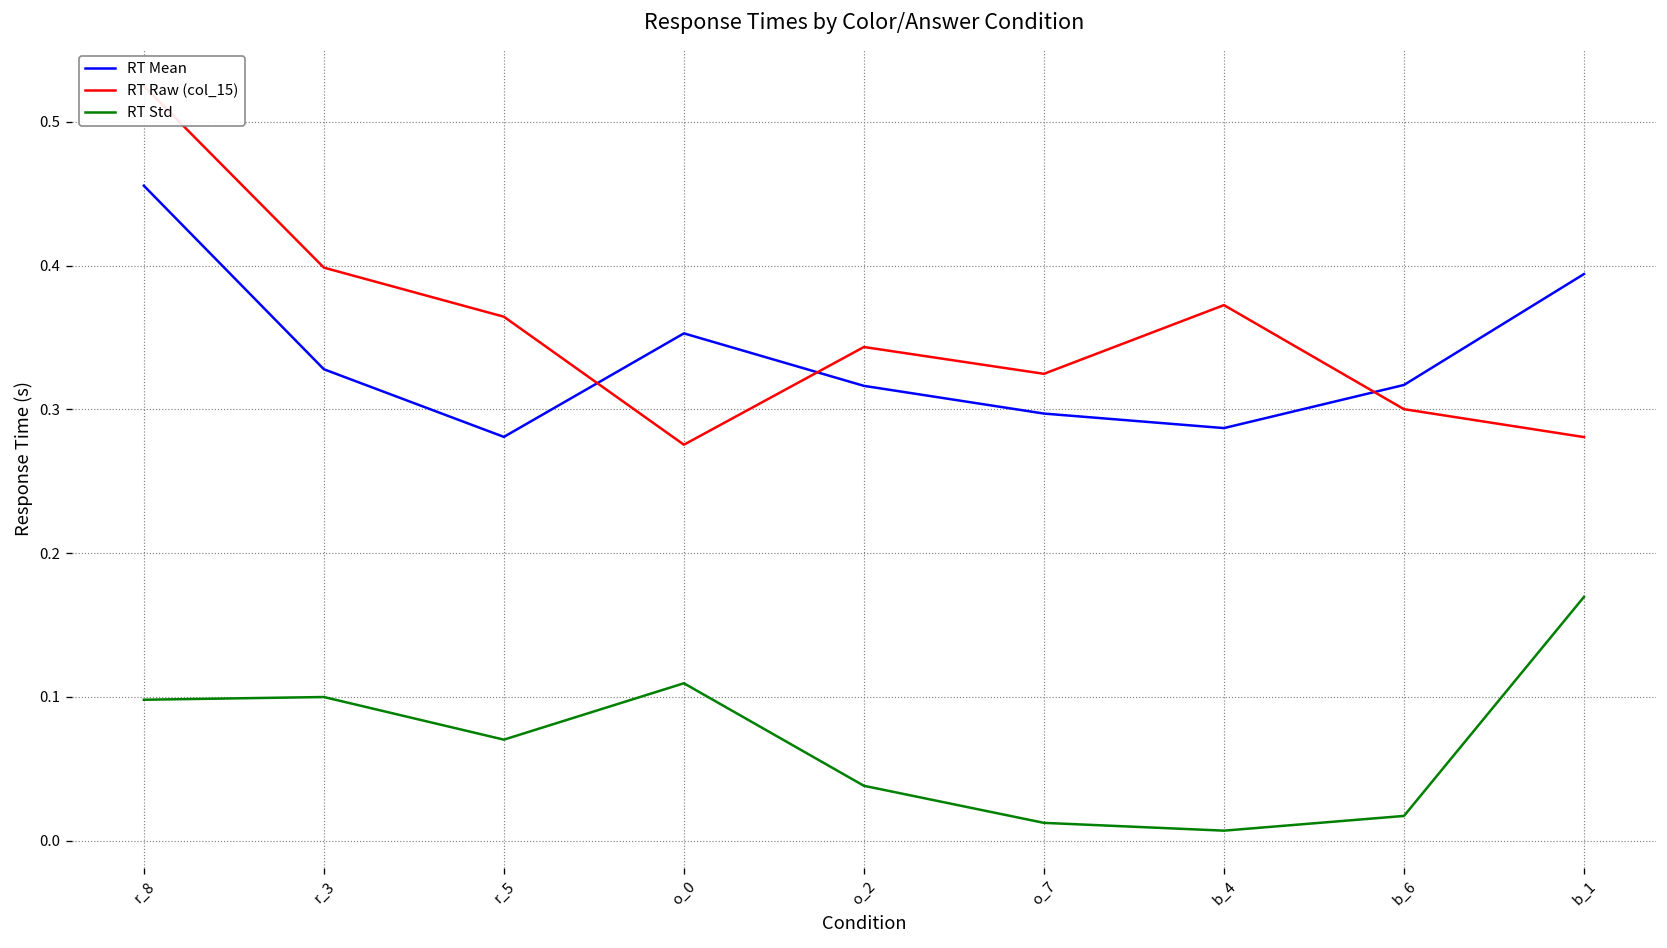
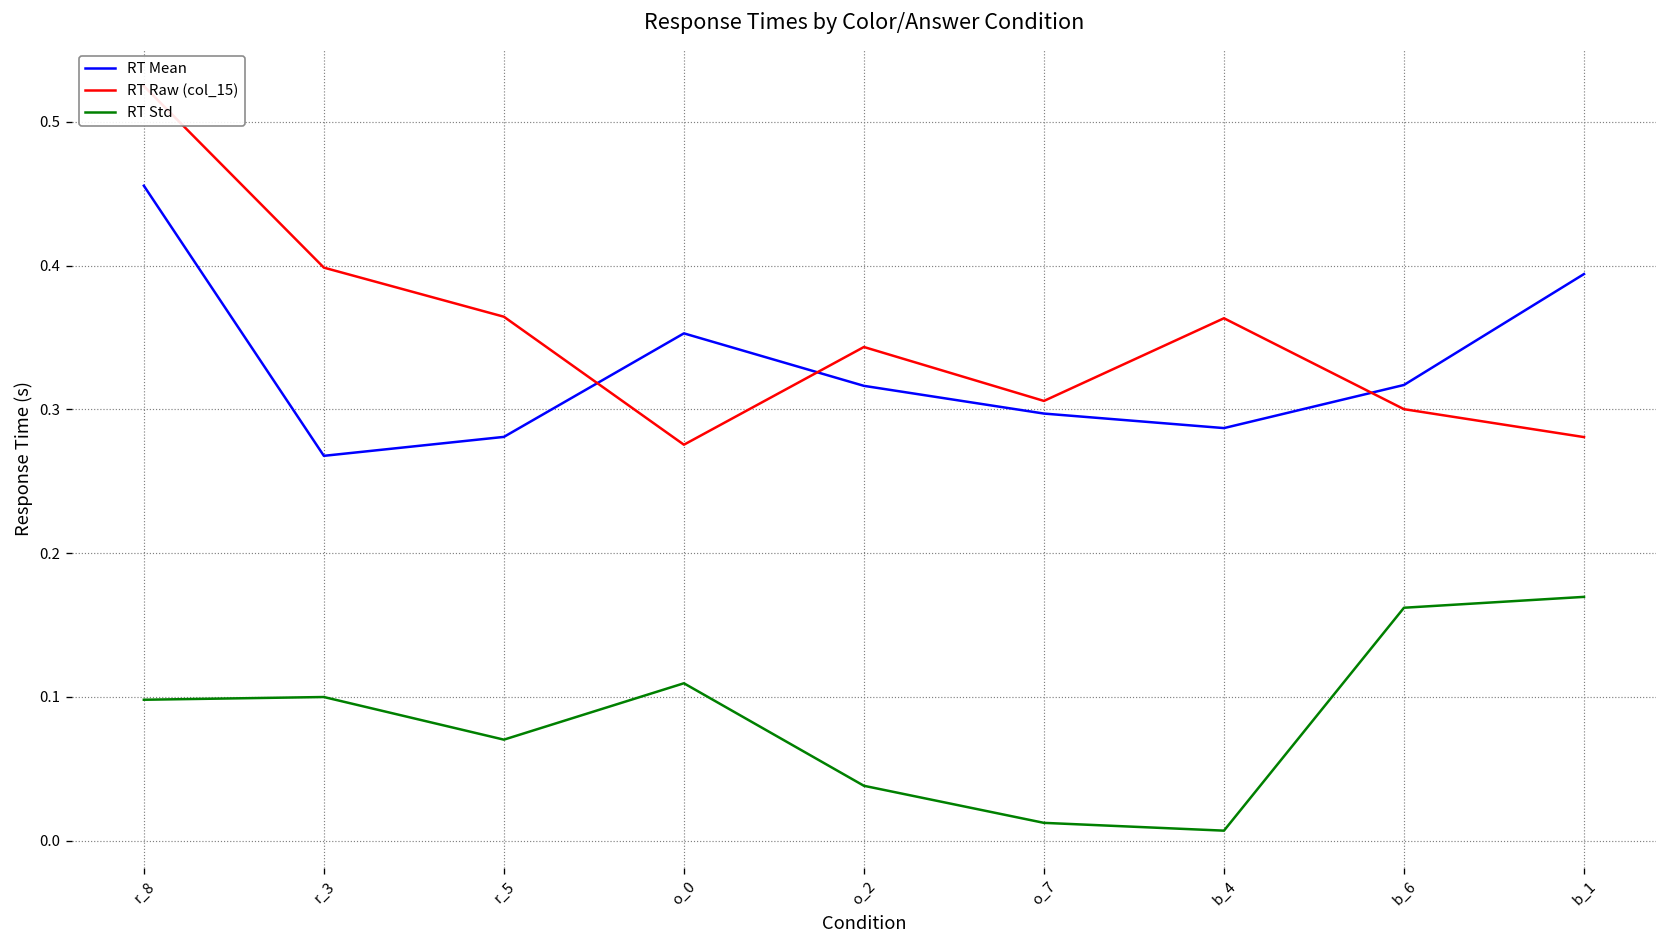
RT Mean, r_3: 0.328 -> 0.268
RT Raw (col_15), o_7: 0.325 -> 0.306
RT Raw (col_15), b_4: 0.373 -> 0.363
RT Std, b_6: 0.017 -> 0.162
